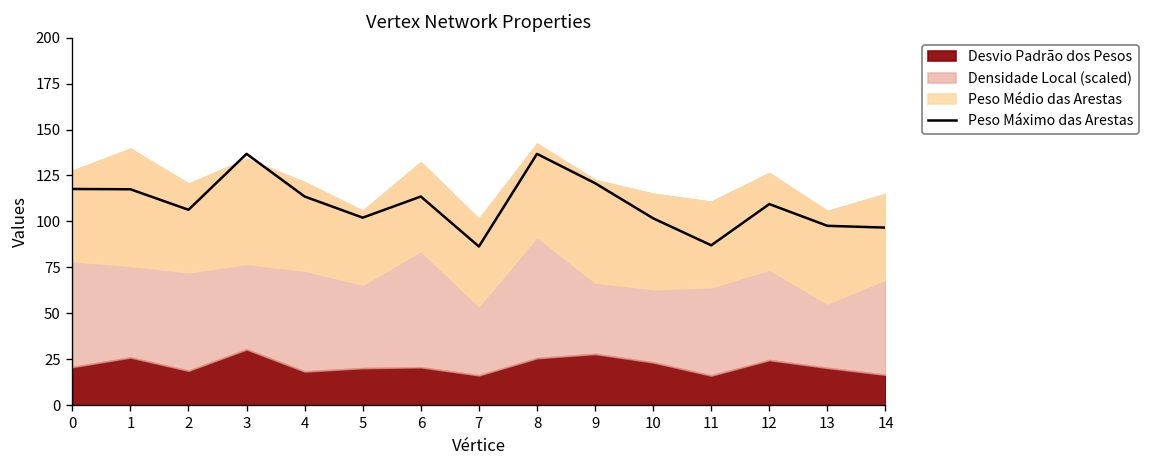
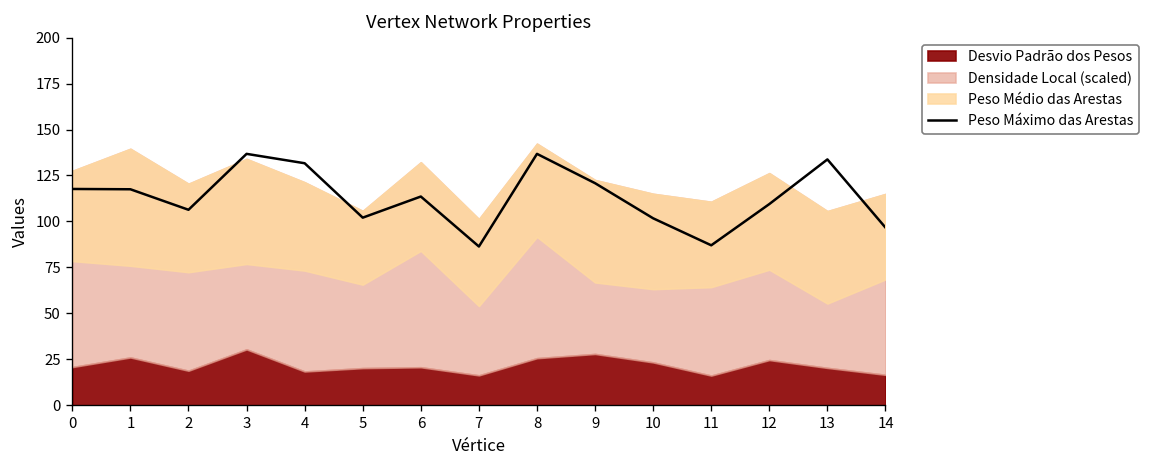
Peso Máximo das Arestas, 4: 114 -> 132
Peso Máximo das Arestas, 13: 98 -> 134
